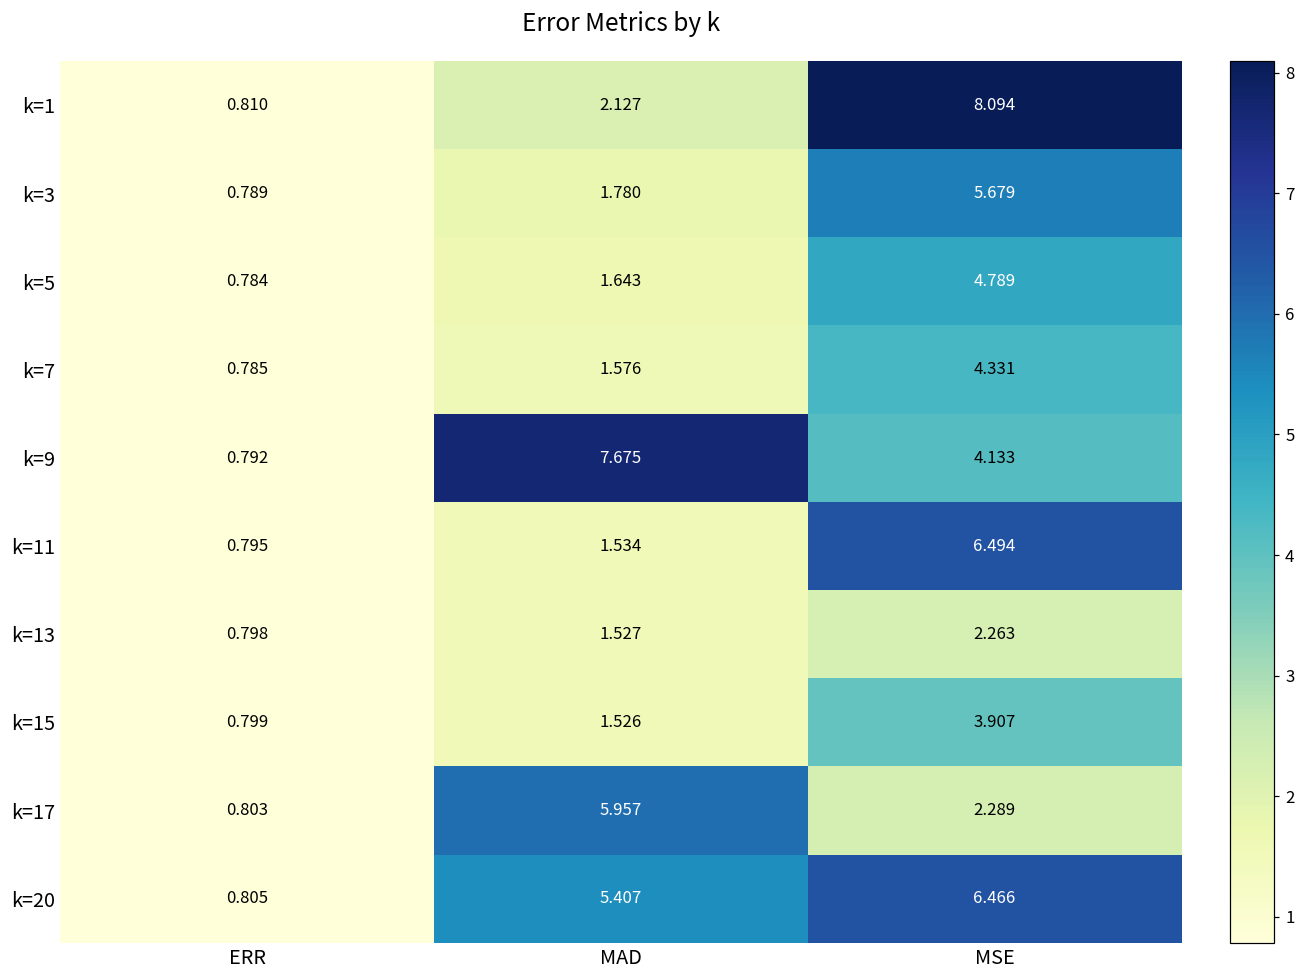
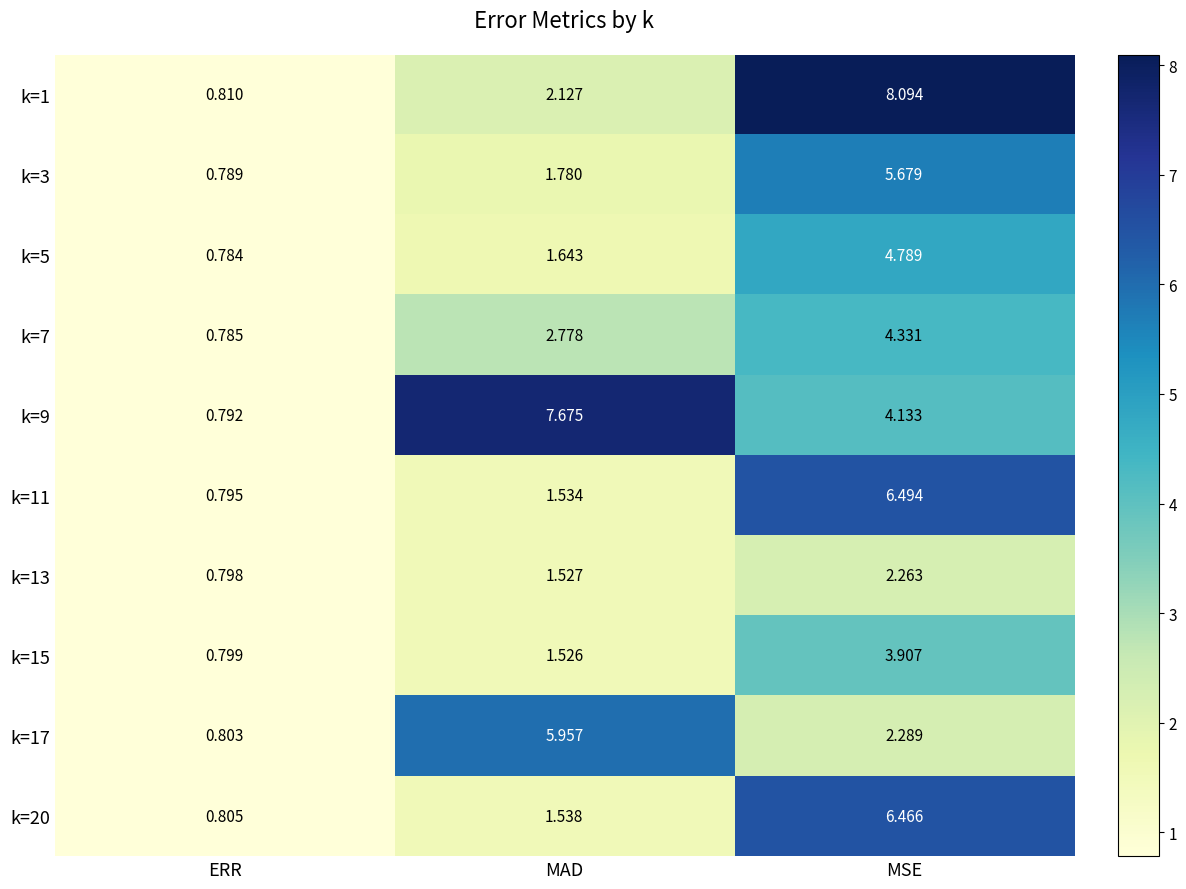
k=7, MAD: 1.576 -> 2.778
k=20, MAD: 5.407 -> 1.538
